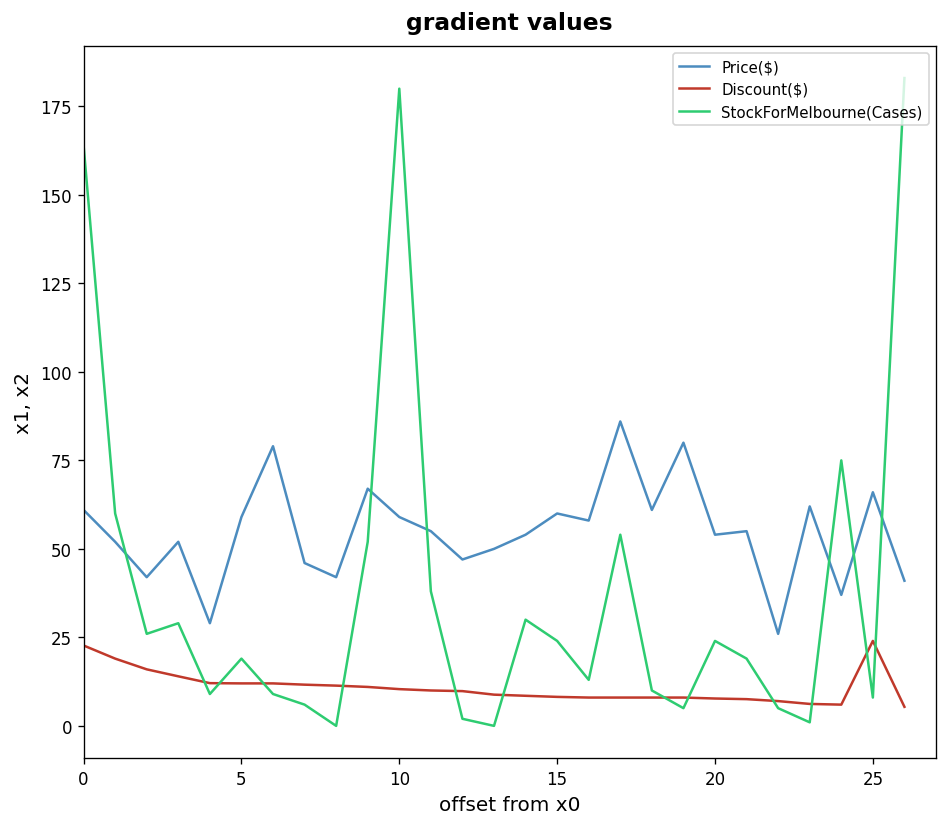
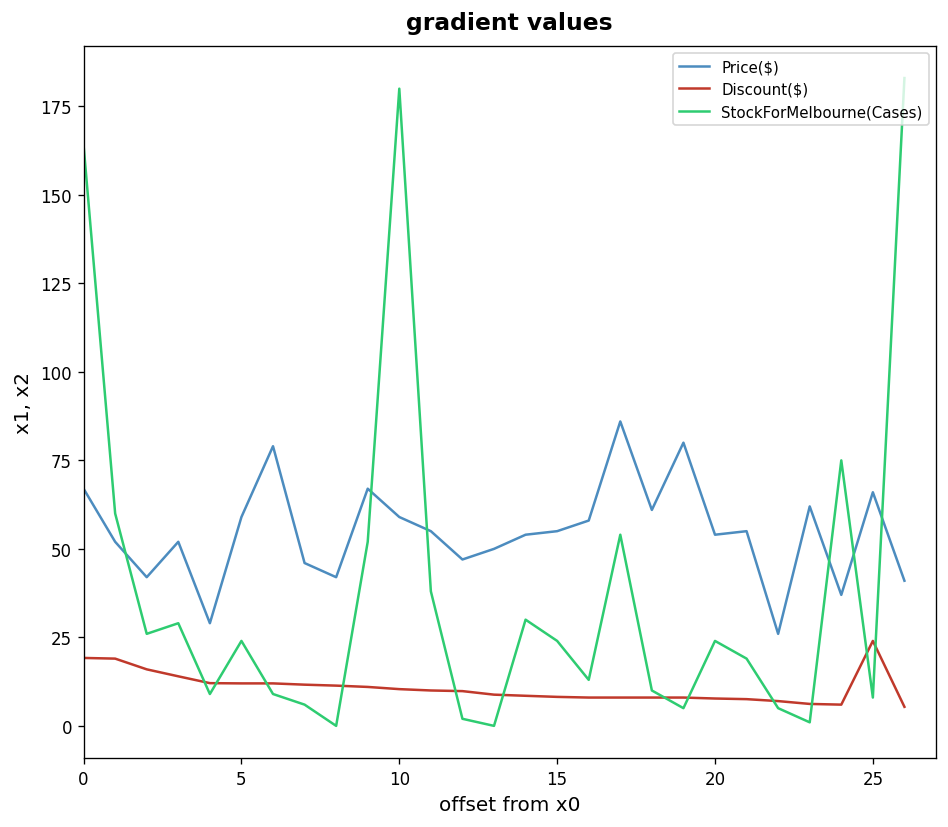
Price($), 0: 61 -> 67
Discount($), 0: 23 -> 19
StockForMelbourne(Cases), 5: 19 -> 24
Price($), 15: 60 -> 55
